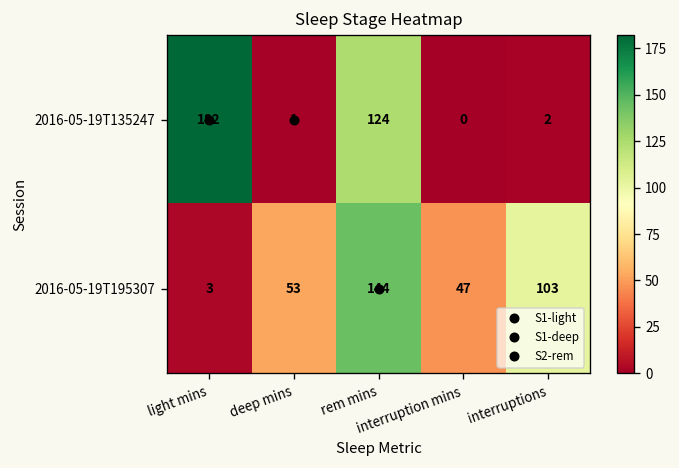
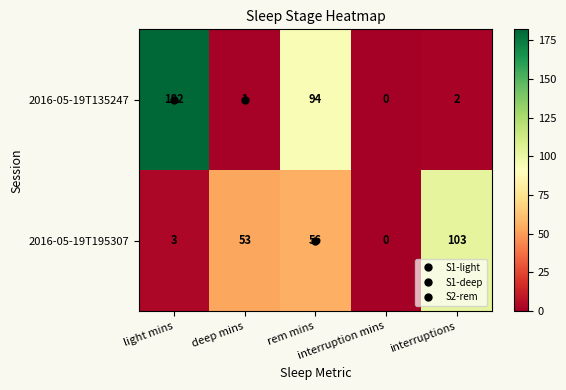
2016-05-19T135247, rem mins: 124 -> 94
2016-05-19T195307, rem mins: 144 -> 56
2016-05-19T195307, interruption mins: 47 -> 0
